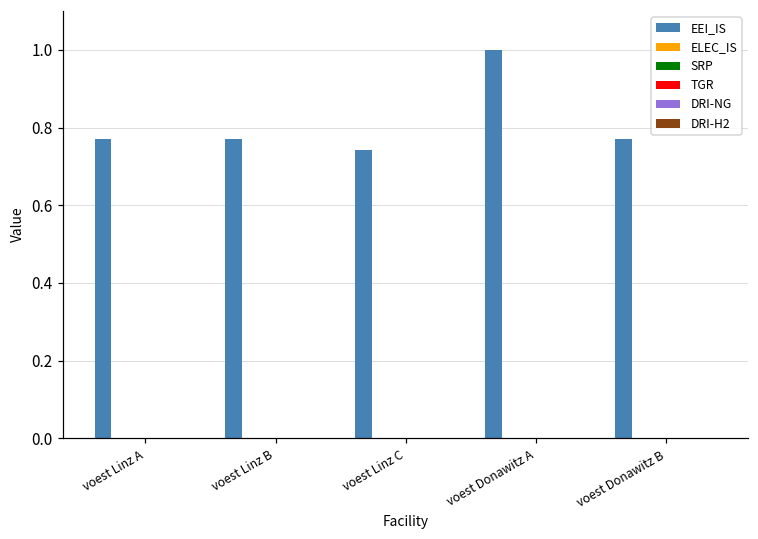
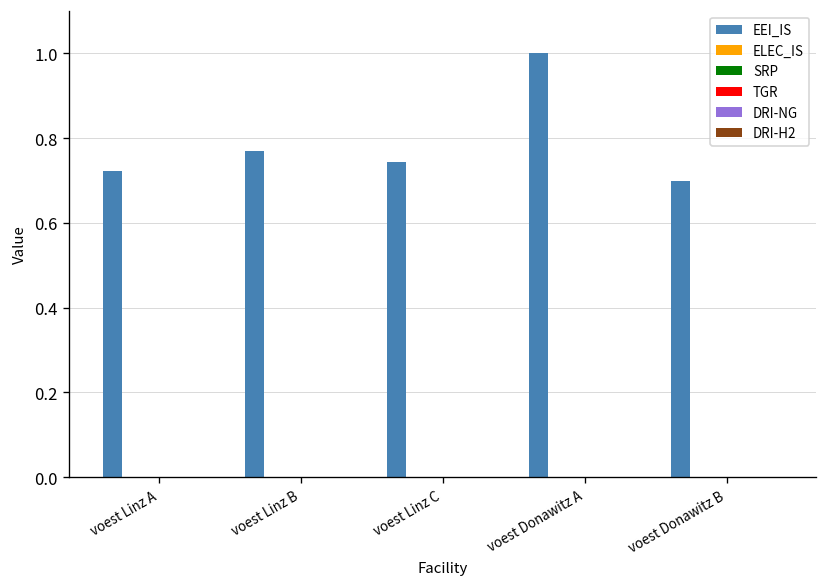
EEI_IS, voest Linz A: 0.77 -> 0.72
EEI_IS, voest Donawitz B: 0.77 -> 0.70
